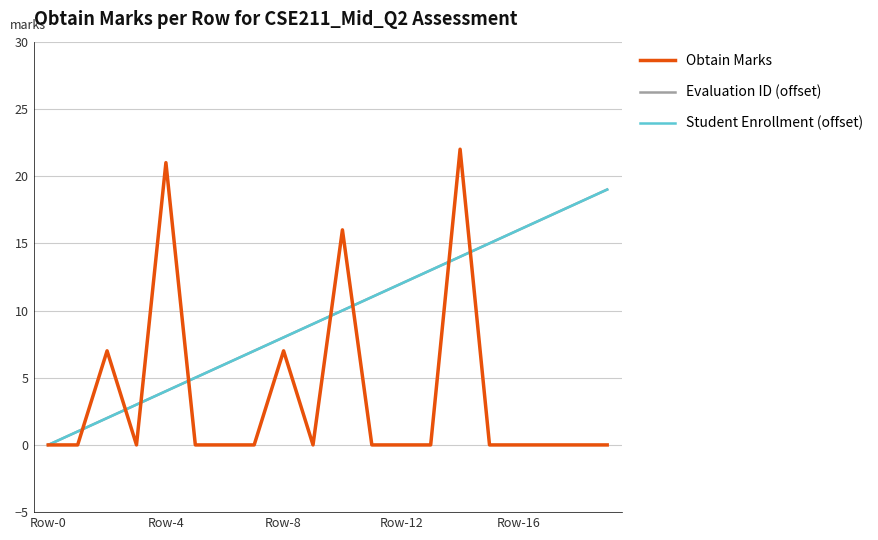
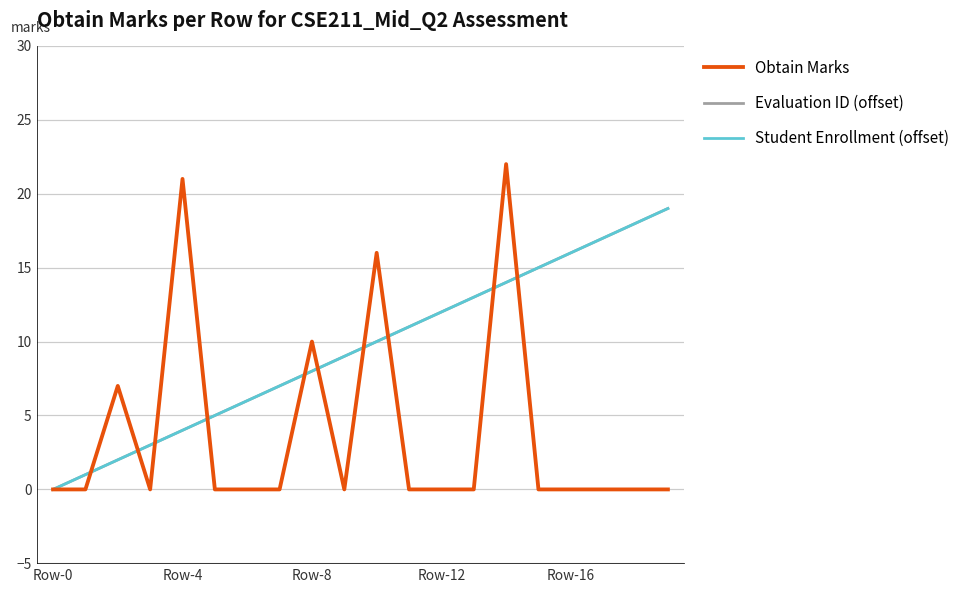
Obtain Marks, Row-8: 7 -> 10
